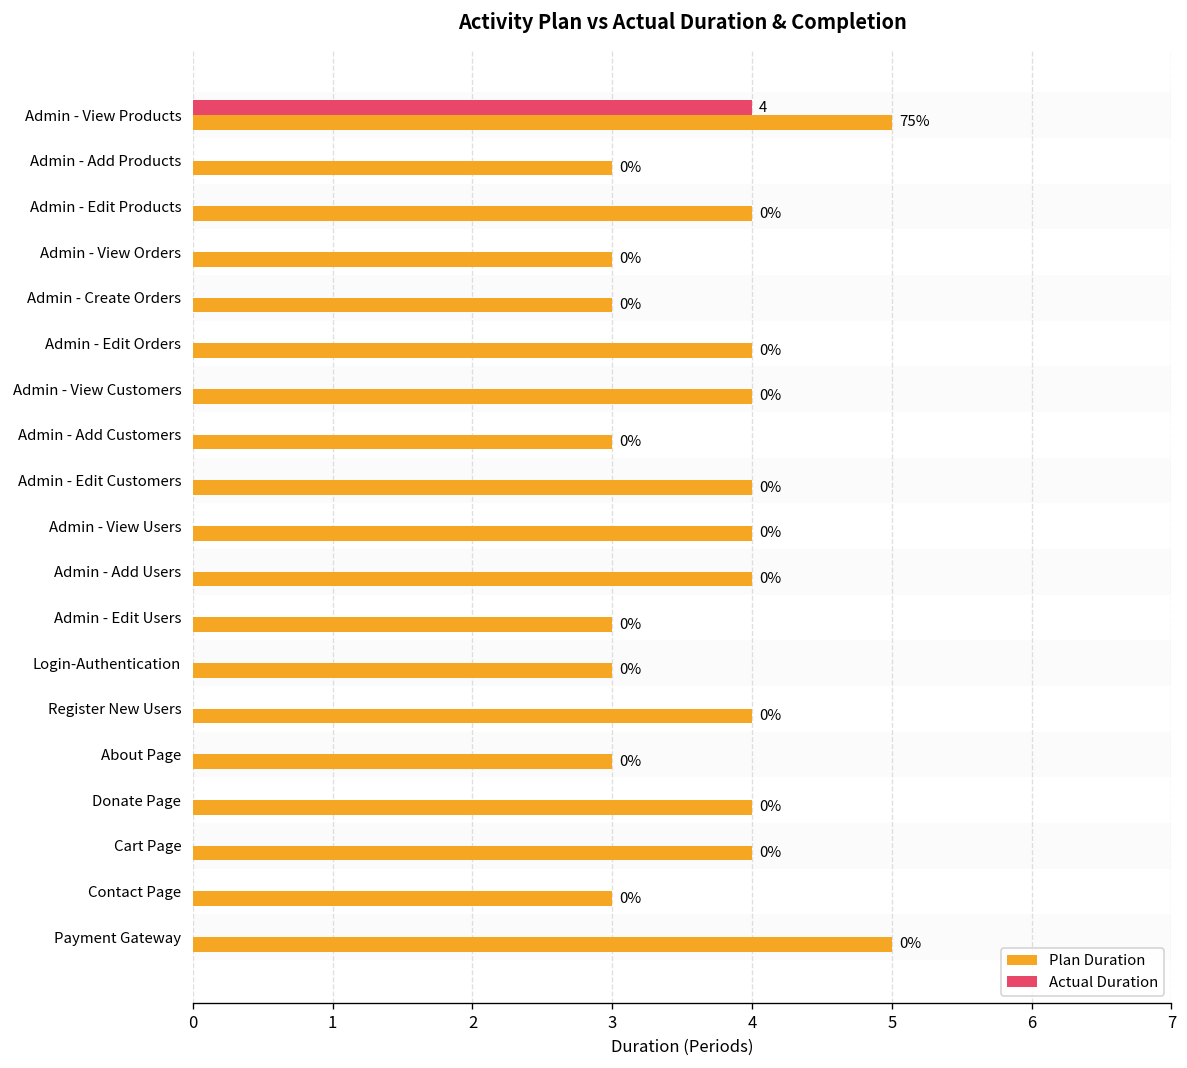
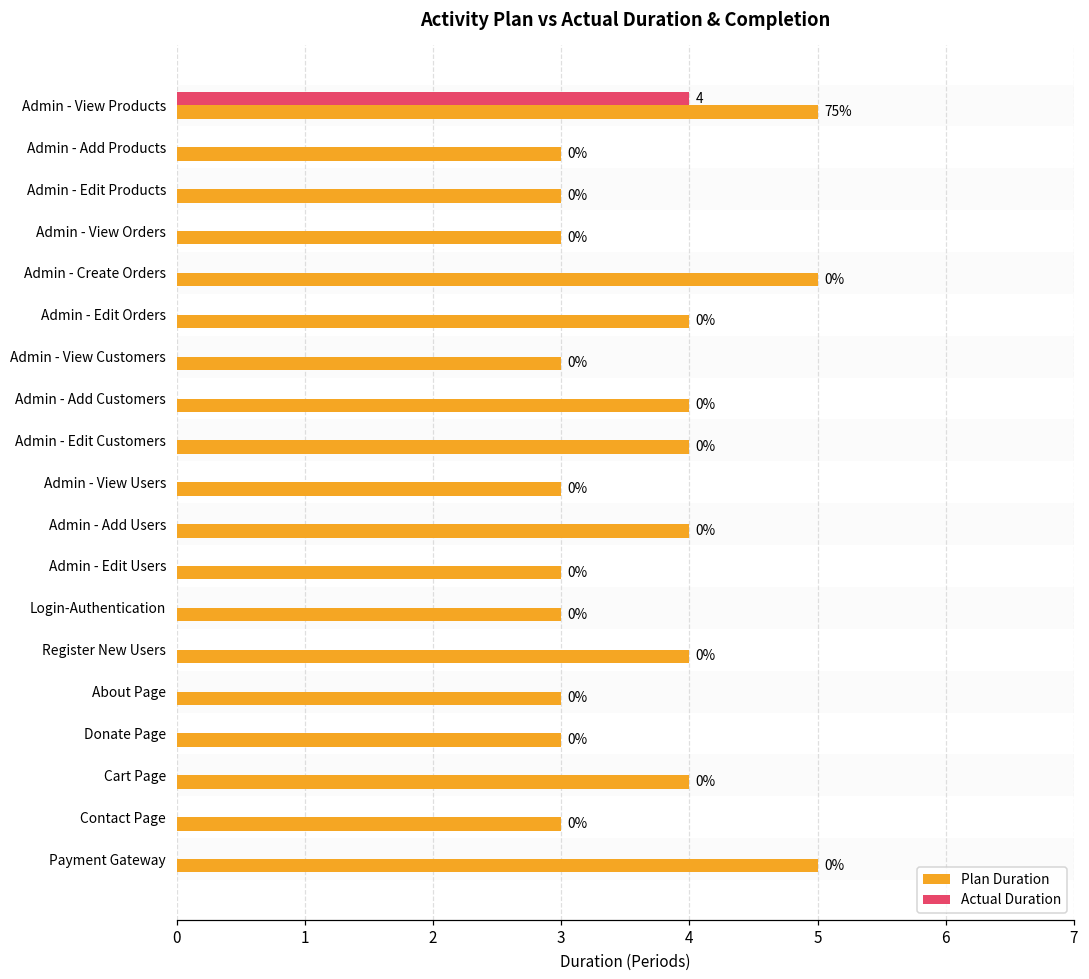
Plan Duration, Admin - Edit Products: 4 -> 3
Plan Duration, Admin - Create Orders: 3 -> 5
Plan Duration, Admin - View Customers: 4 -> 3
Plan Duration, Admin - Add Customers: 3 -> 4
Plan Duration, Admin - View Users: 4 -> 3
Plan Duration, Donate Page: 4 -> 3
